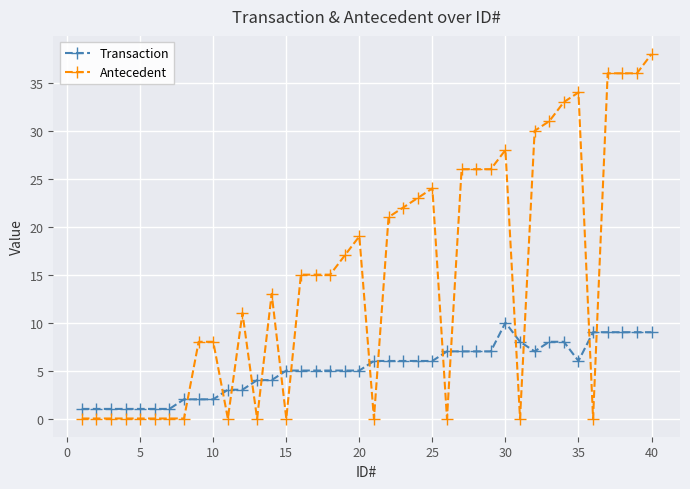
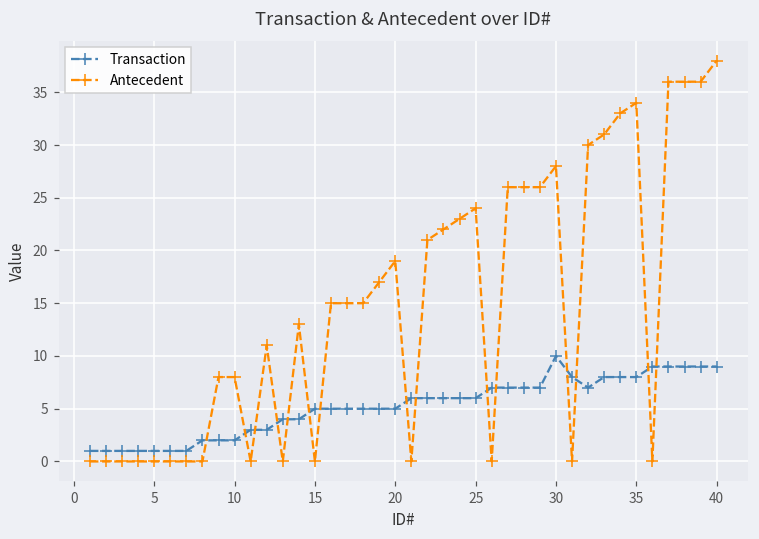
Transaction, 35: 6 -> 8
